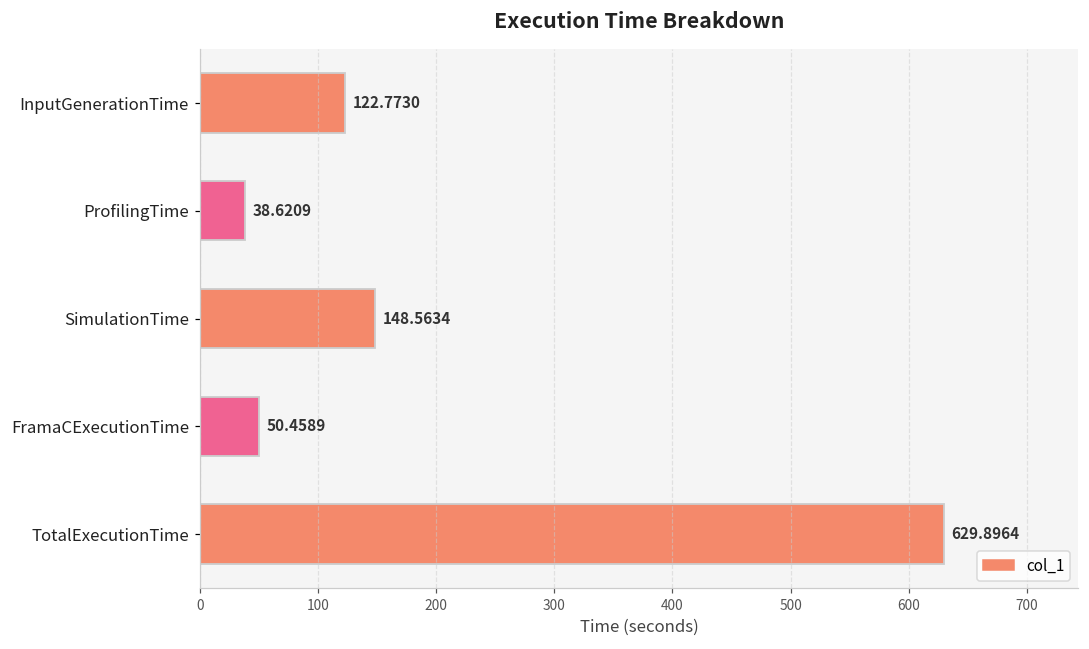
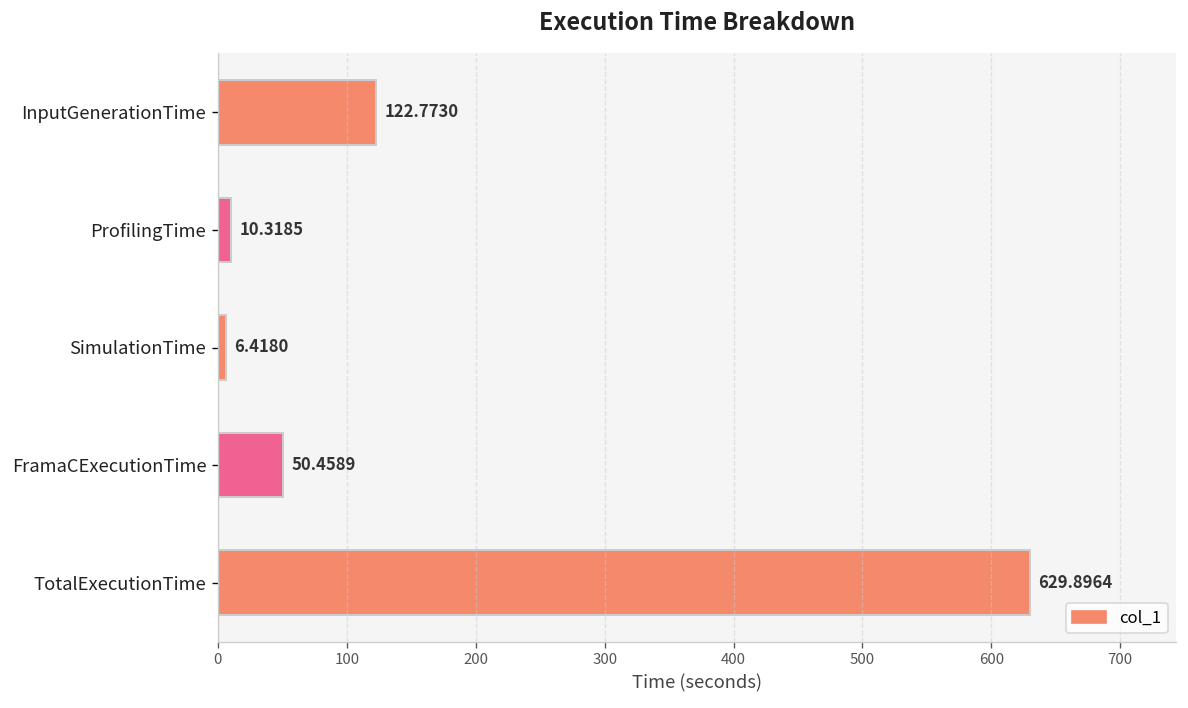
ProfilingTime: 38.6209 -> 10.3185
SimulationTime: 148.5634 -> 6.4180
